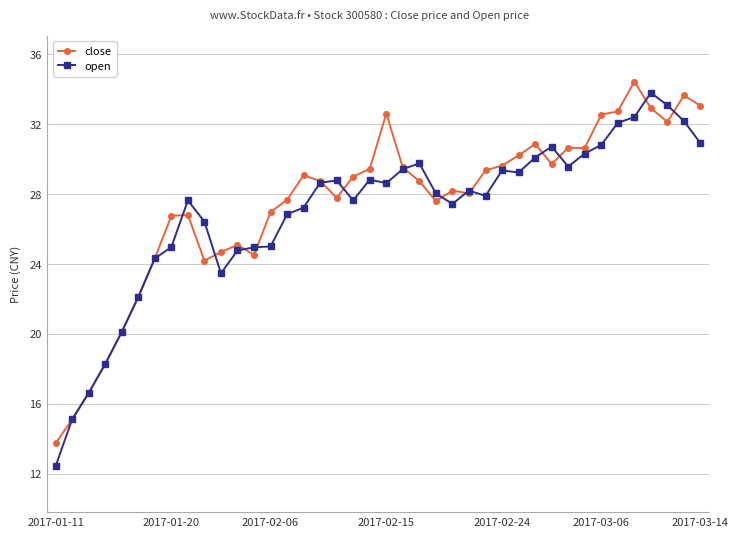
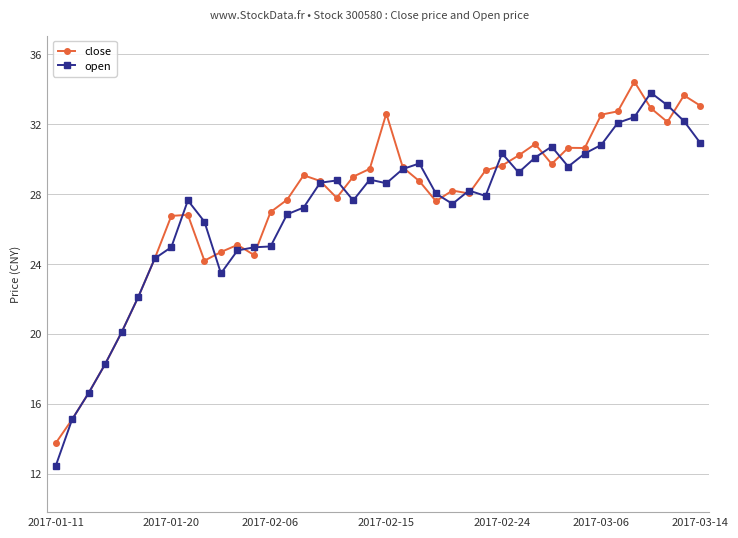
open, 2017-02-24: 29.4 -> 30.3
